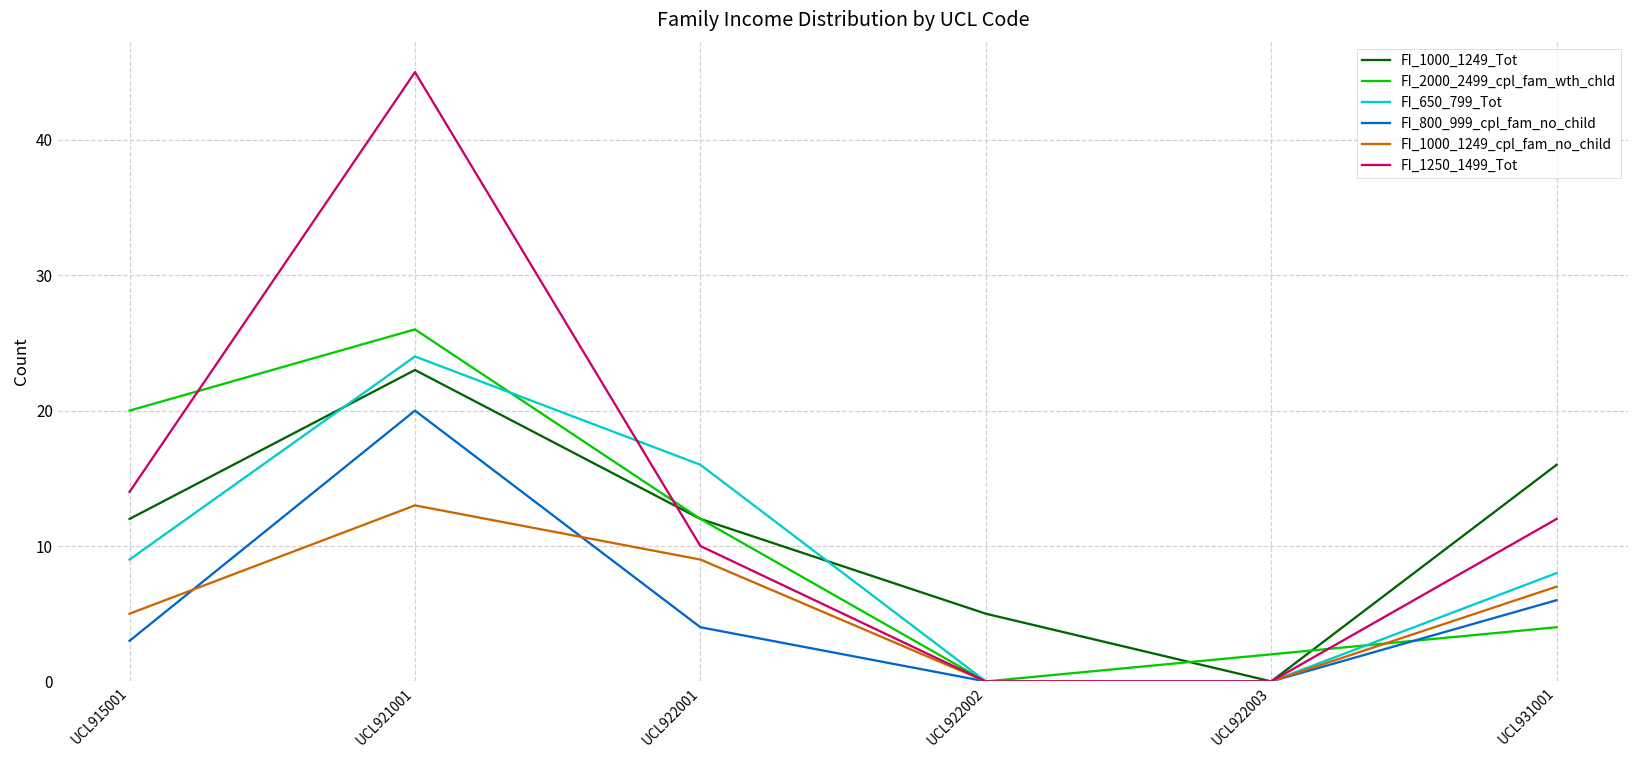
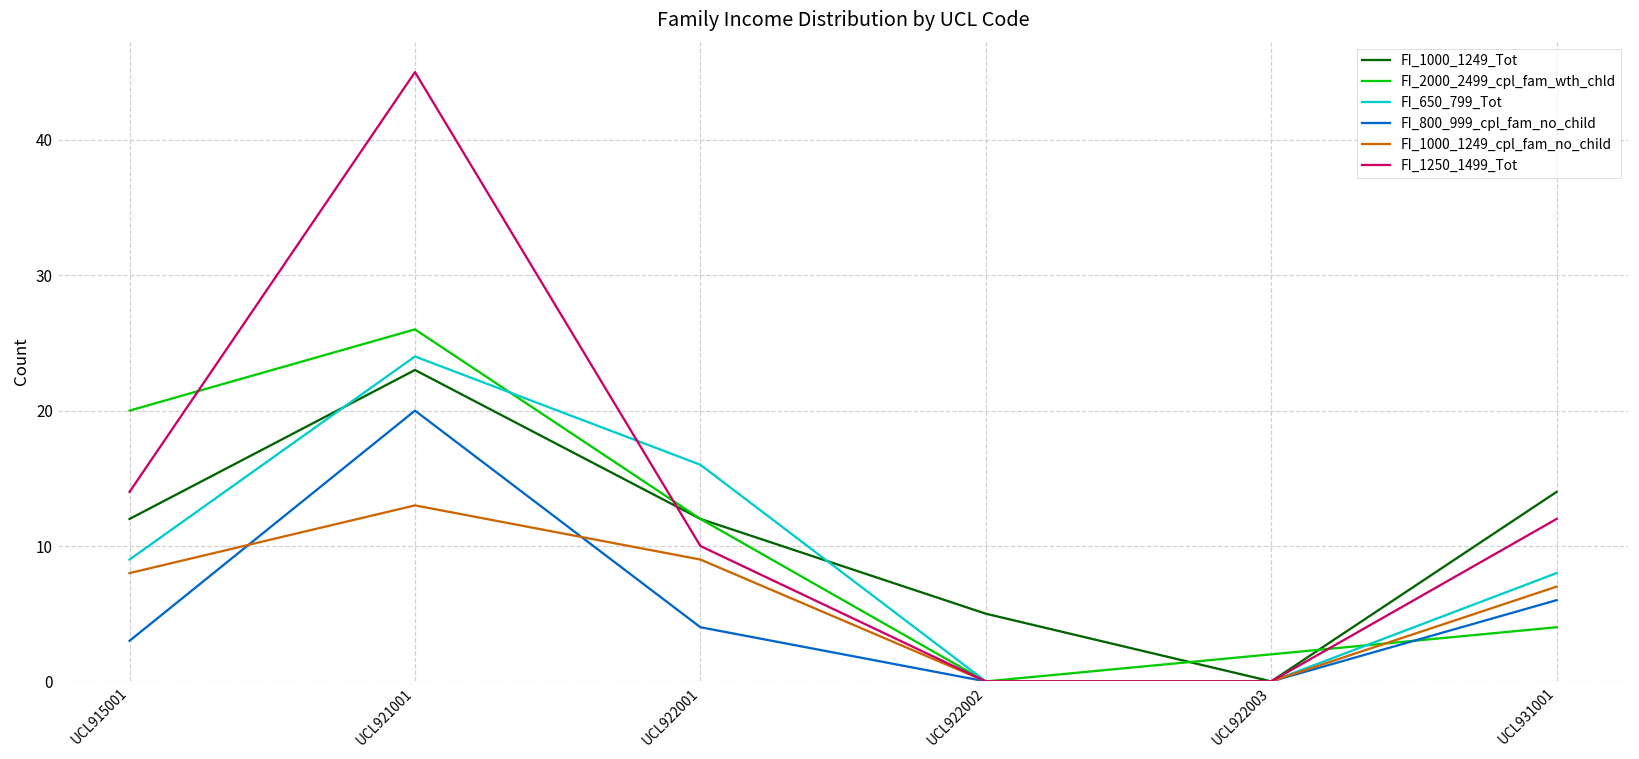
FI_1000_1249_cpl_fam_no_child, UCL915001: 5 -> 8
FI_1000_1249_Tot, UCL931001: 16 -> 14
